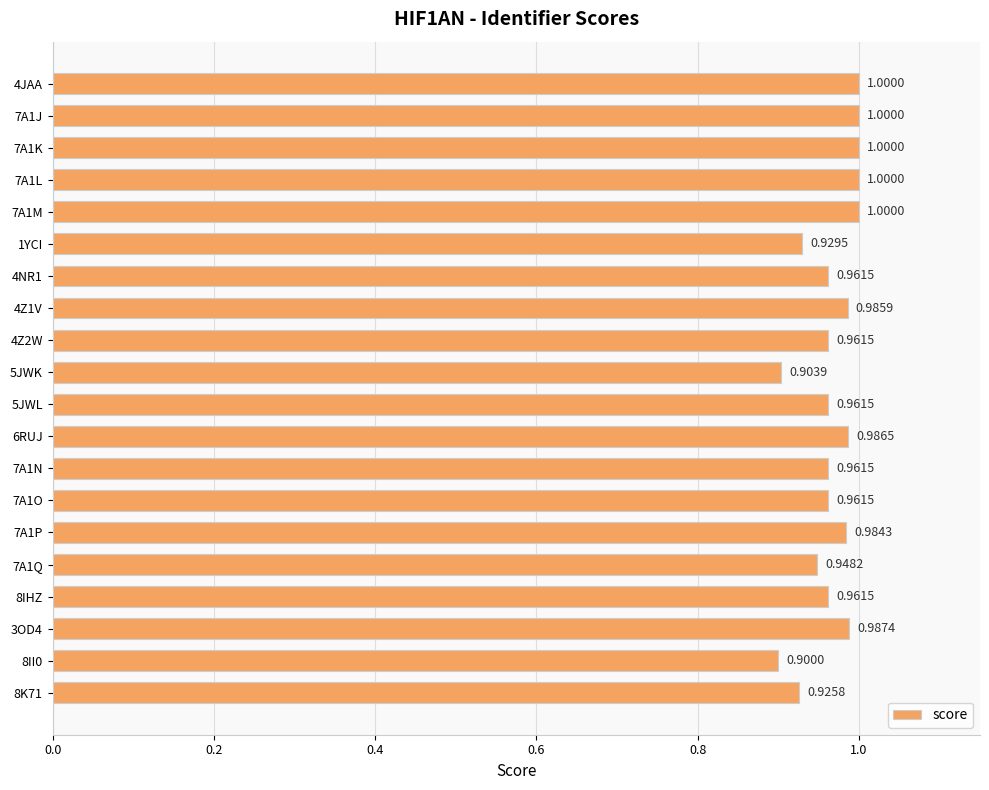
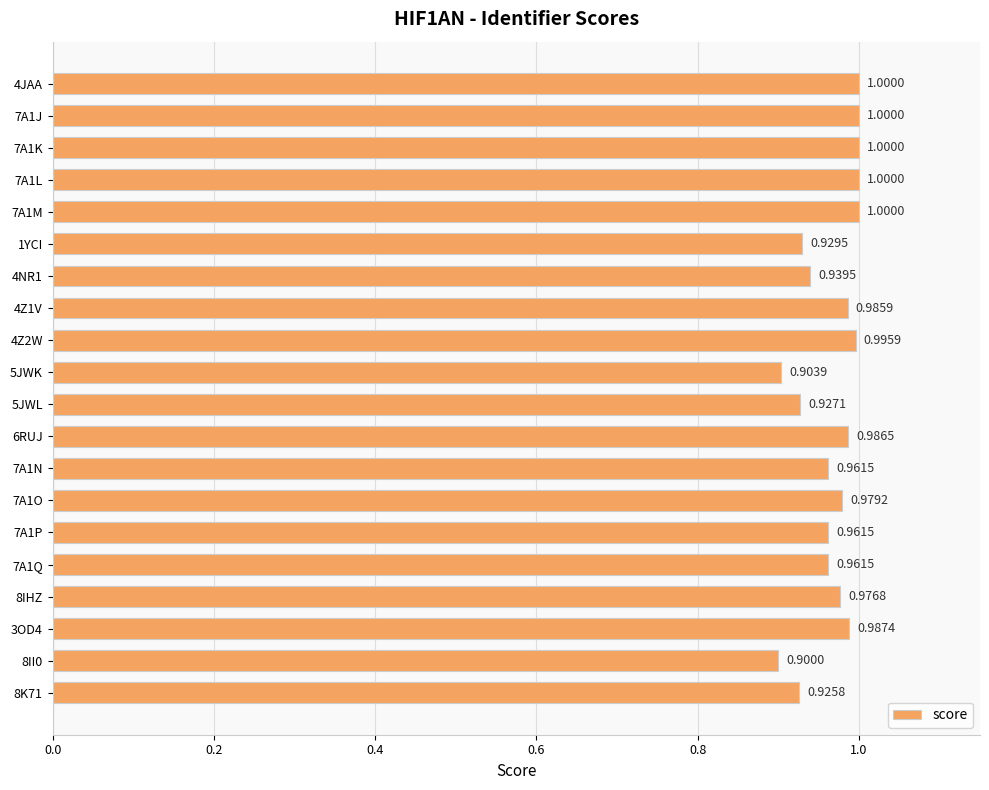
4NR1: 0.9615 -> 0.9395
4Z2W: 0.9615 -> 0.9959
5JWL: 0.9615 -> 0.9271
7A1O: 0.9615 -> 0.9792
7A1P: 0.9843 -> 0.9615
7A1Q: 0.9482 -> 0.9615
8IHZ: 0.9615 -> 0.9768
